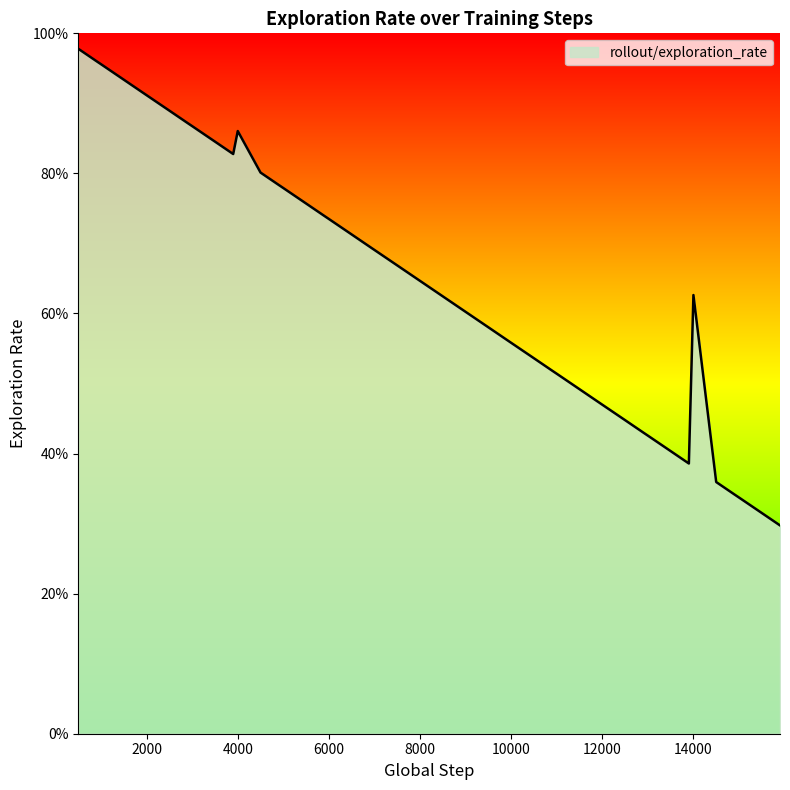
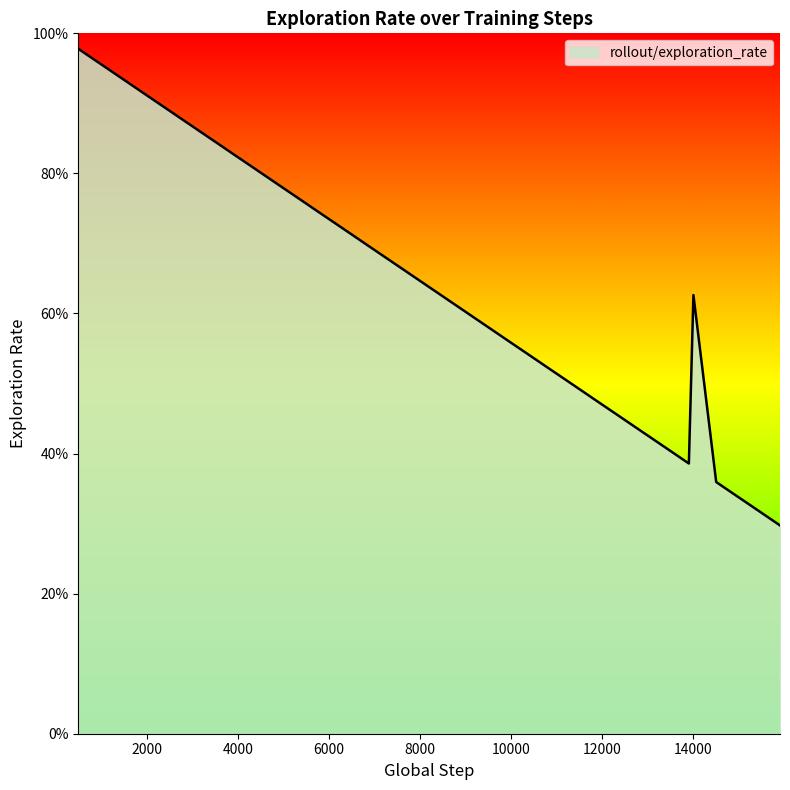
4000: 86% -> 82%
